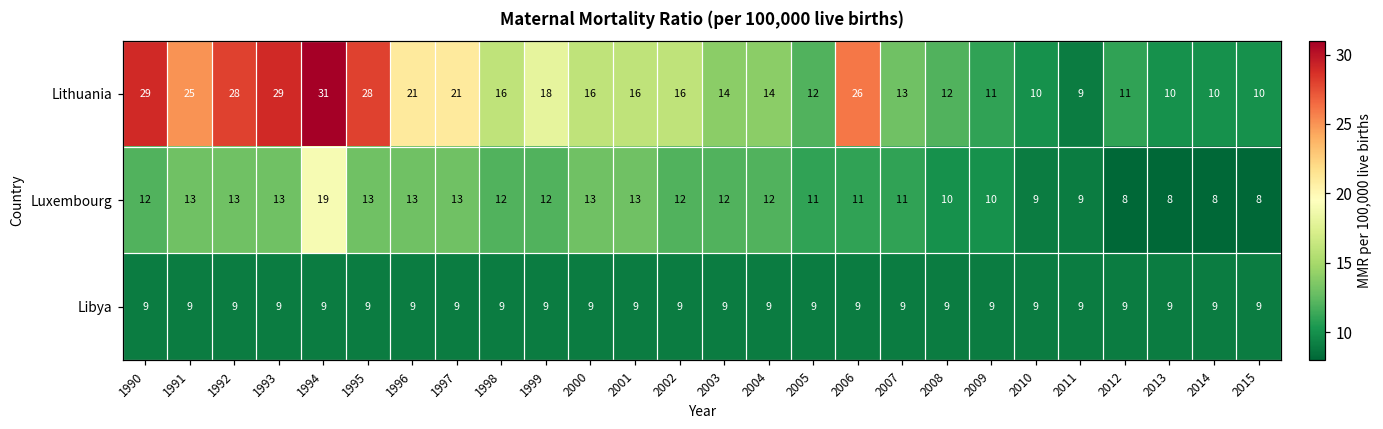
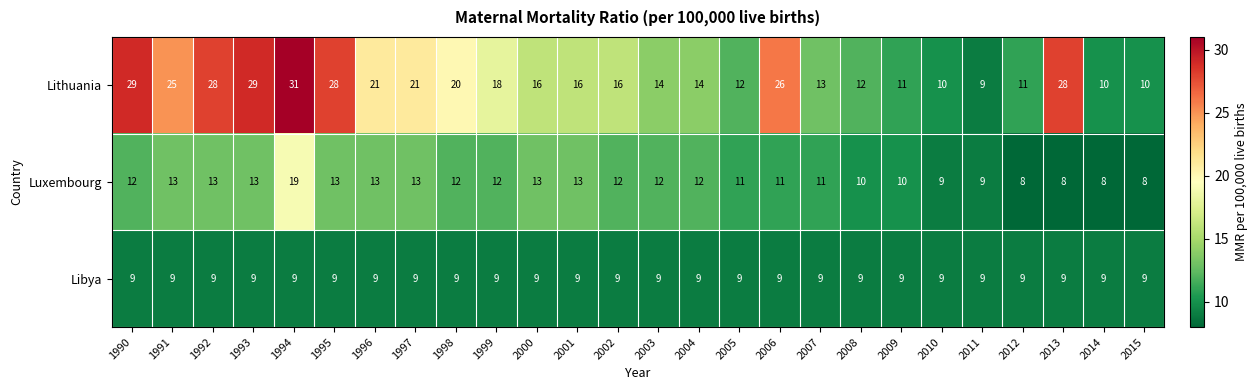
Lithuania, 1998: 16 -> 20
Lithuania, 2013: 10 -> 28
